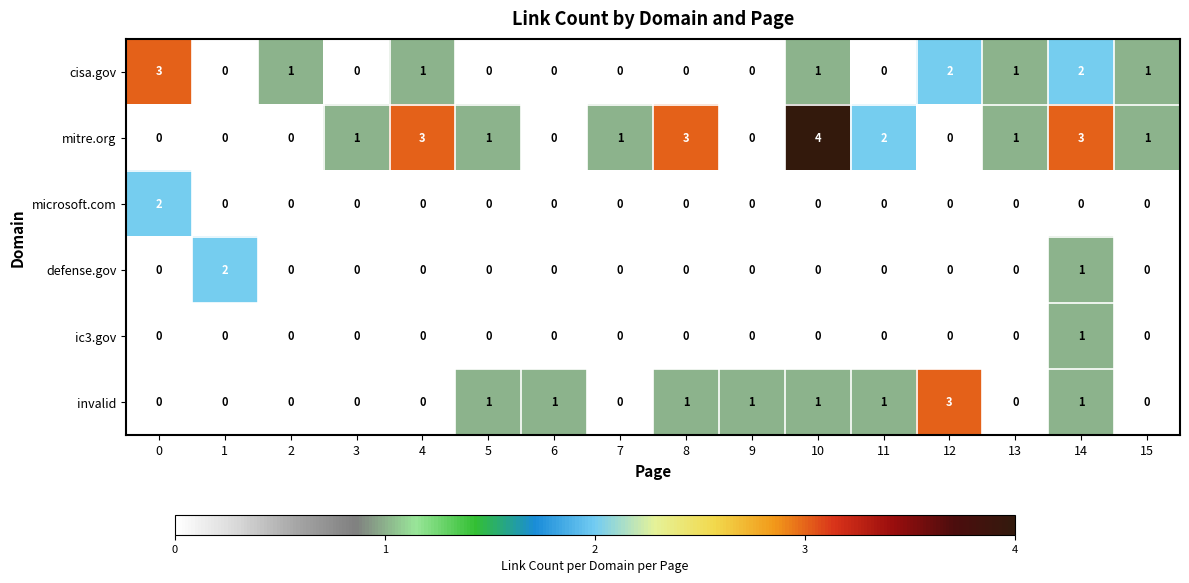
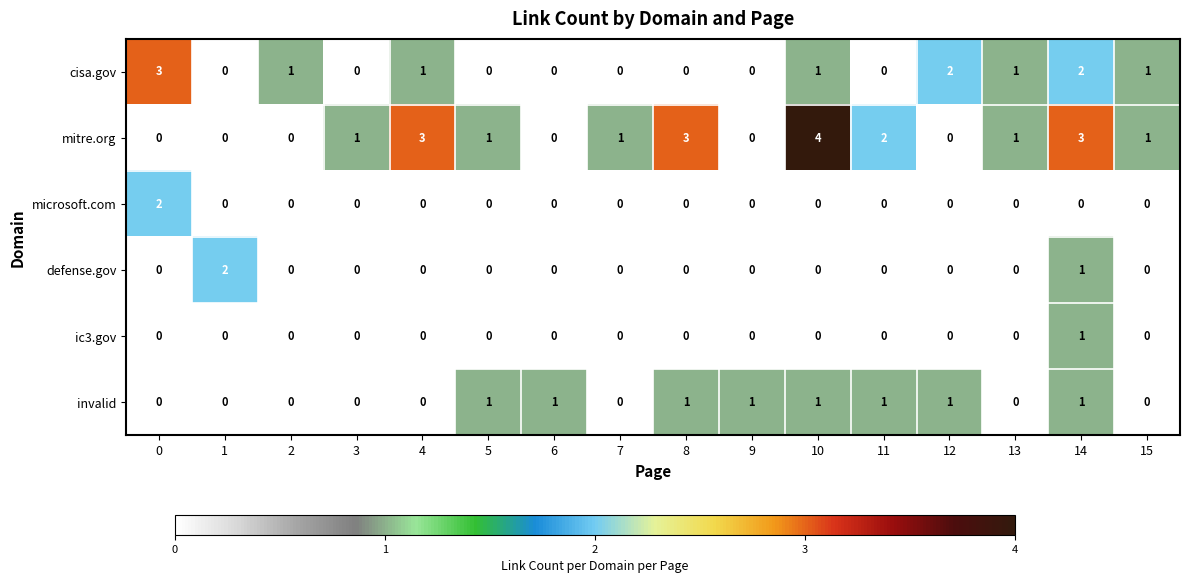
invalid, 12: 3 -> 1
